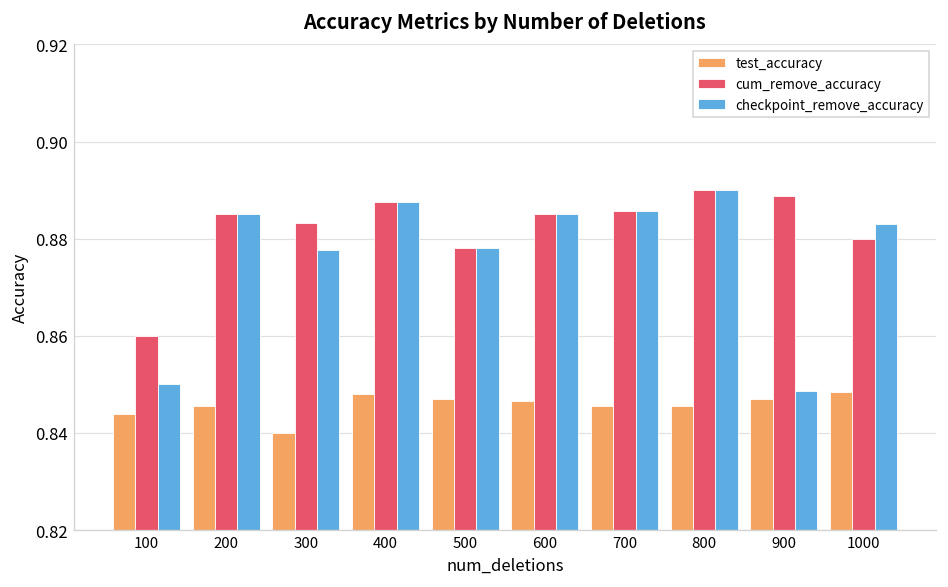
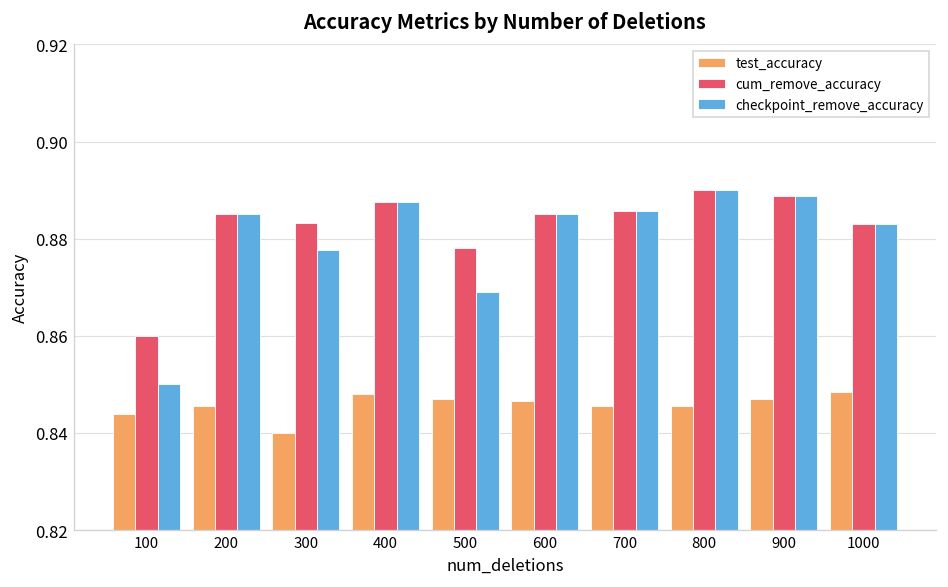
checkpoint_remove_accuracy, 500: 0.878 -> 0.869
checkpoint_remove_accuracy, 900: 0.849 -> 0.889
cum_remove_accuracy, 1000: 0.880 -> 0.883
